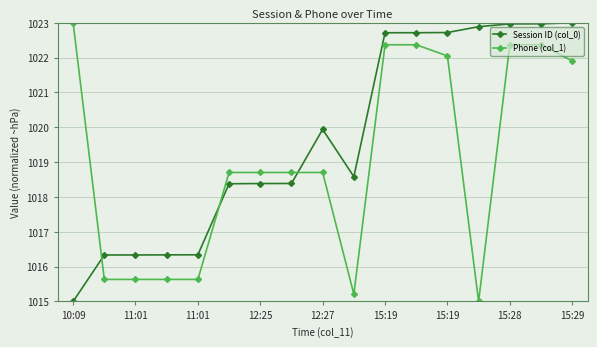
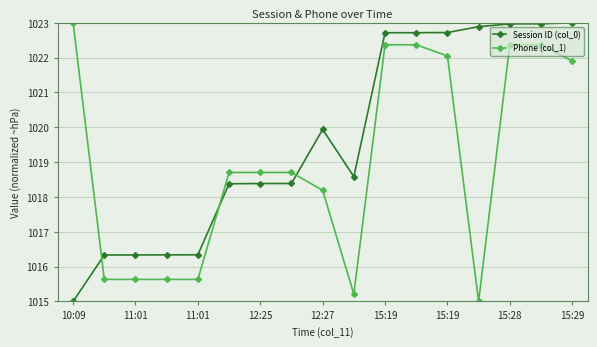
Phone (col_1), 12:27: 1018.7 -> 1018.2
